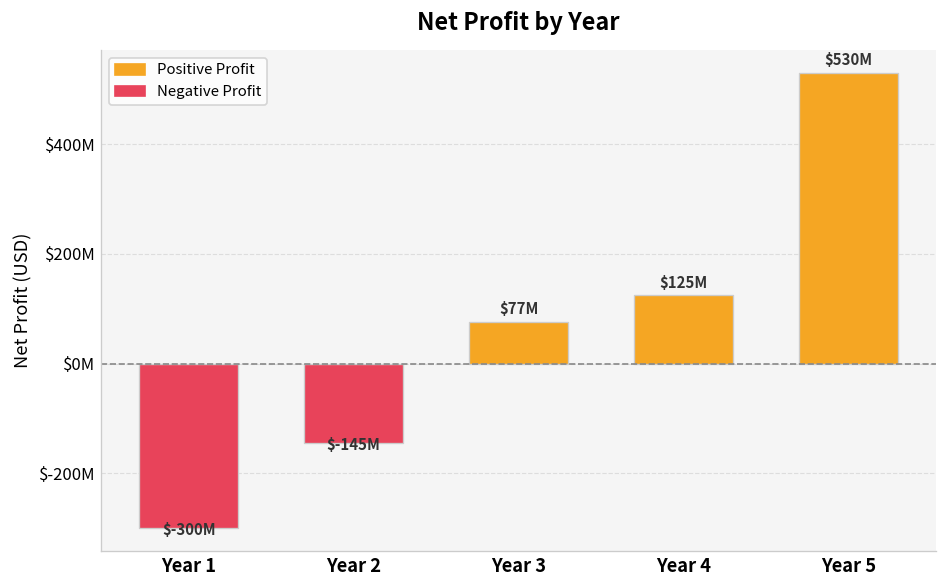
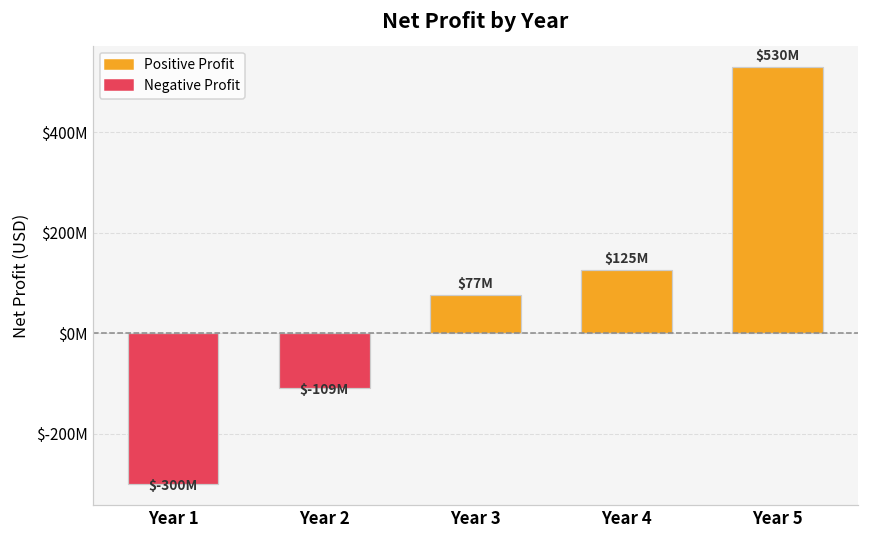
Year 2: $-145M -> $-109M
